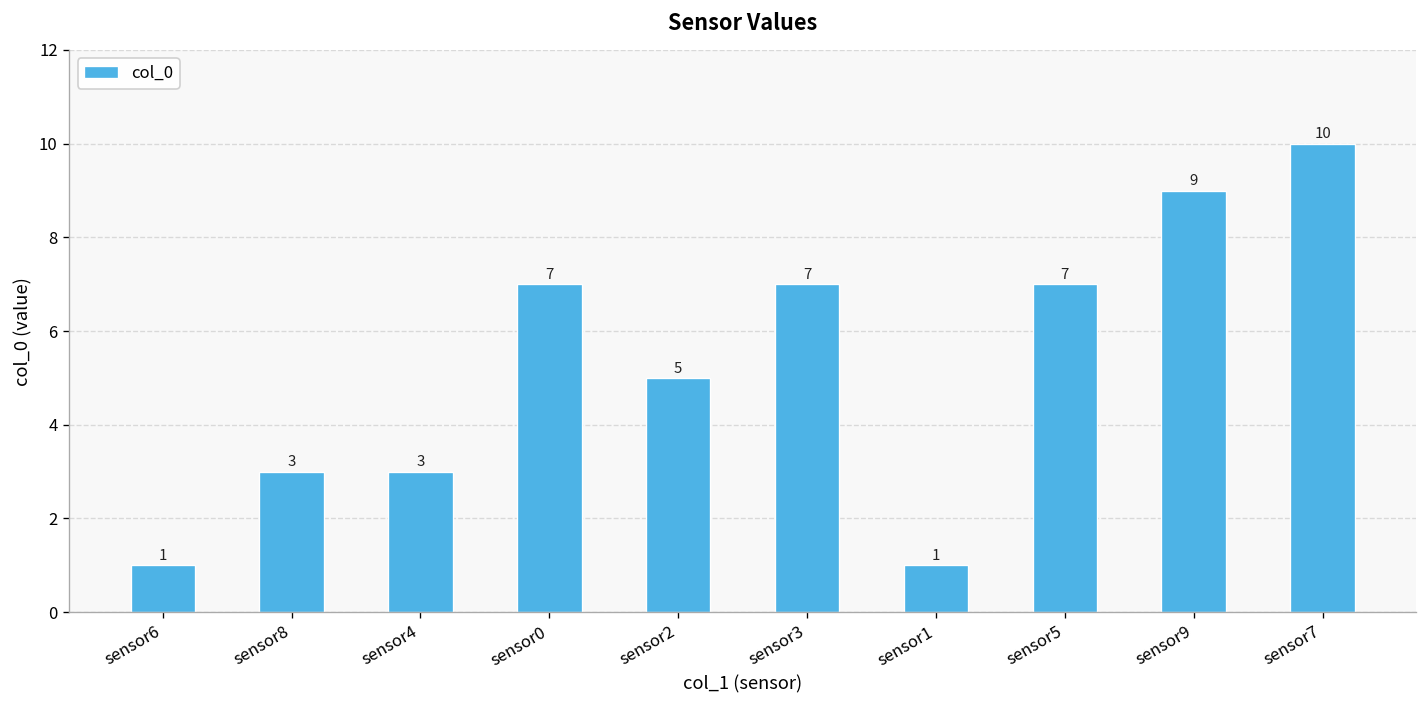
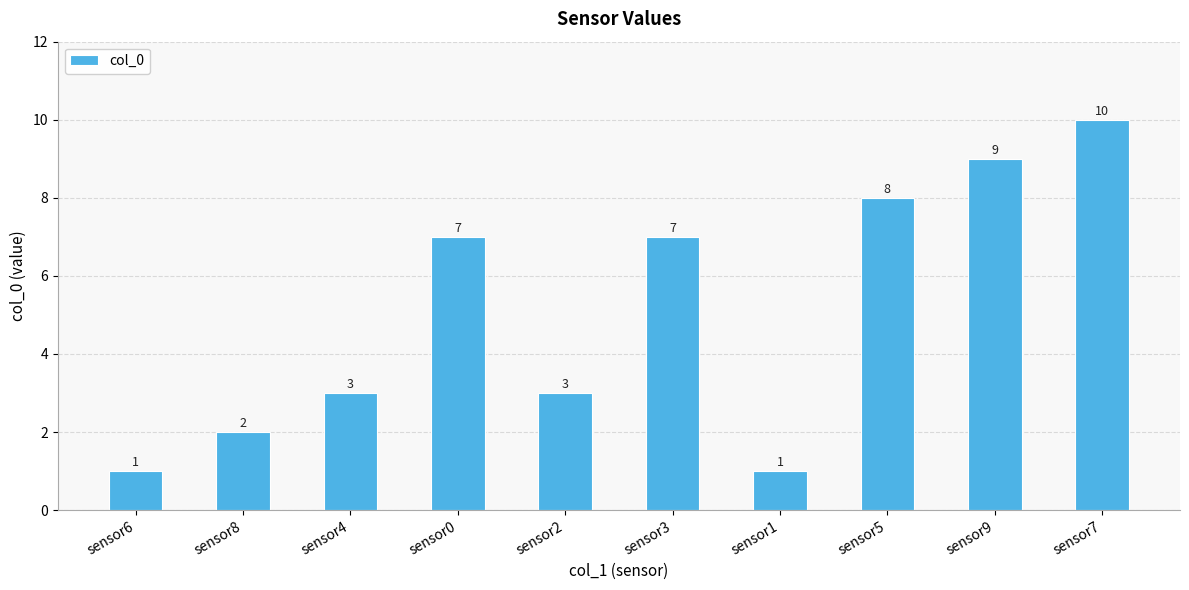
sensor8: 3 -> 2
sensor2: 5 -> 3
sensor5: 7 -> 8
